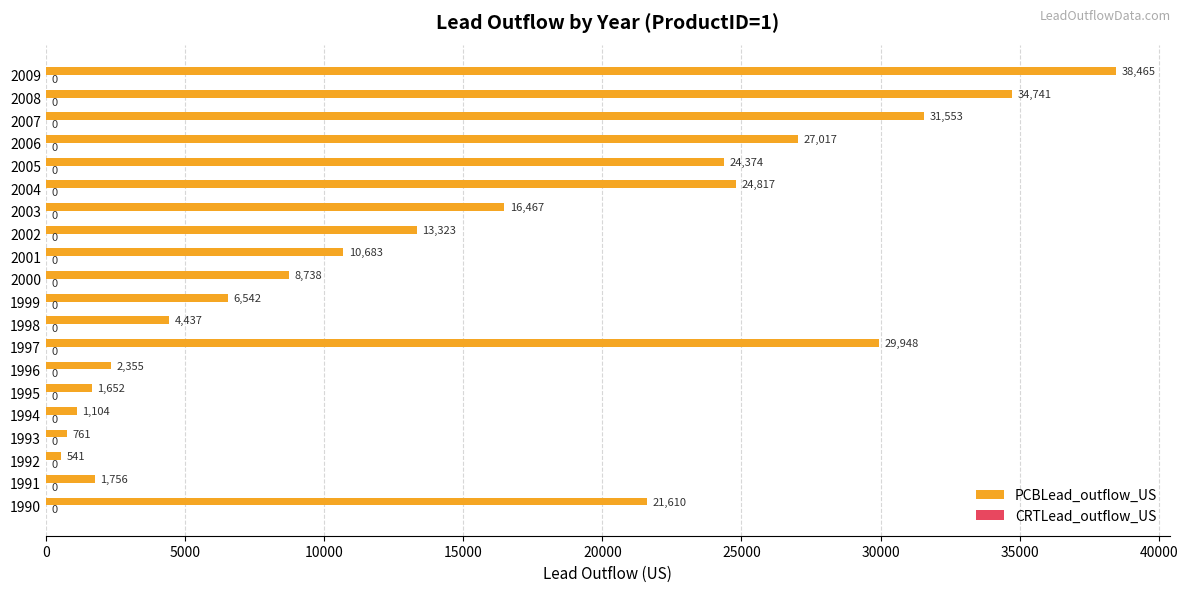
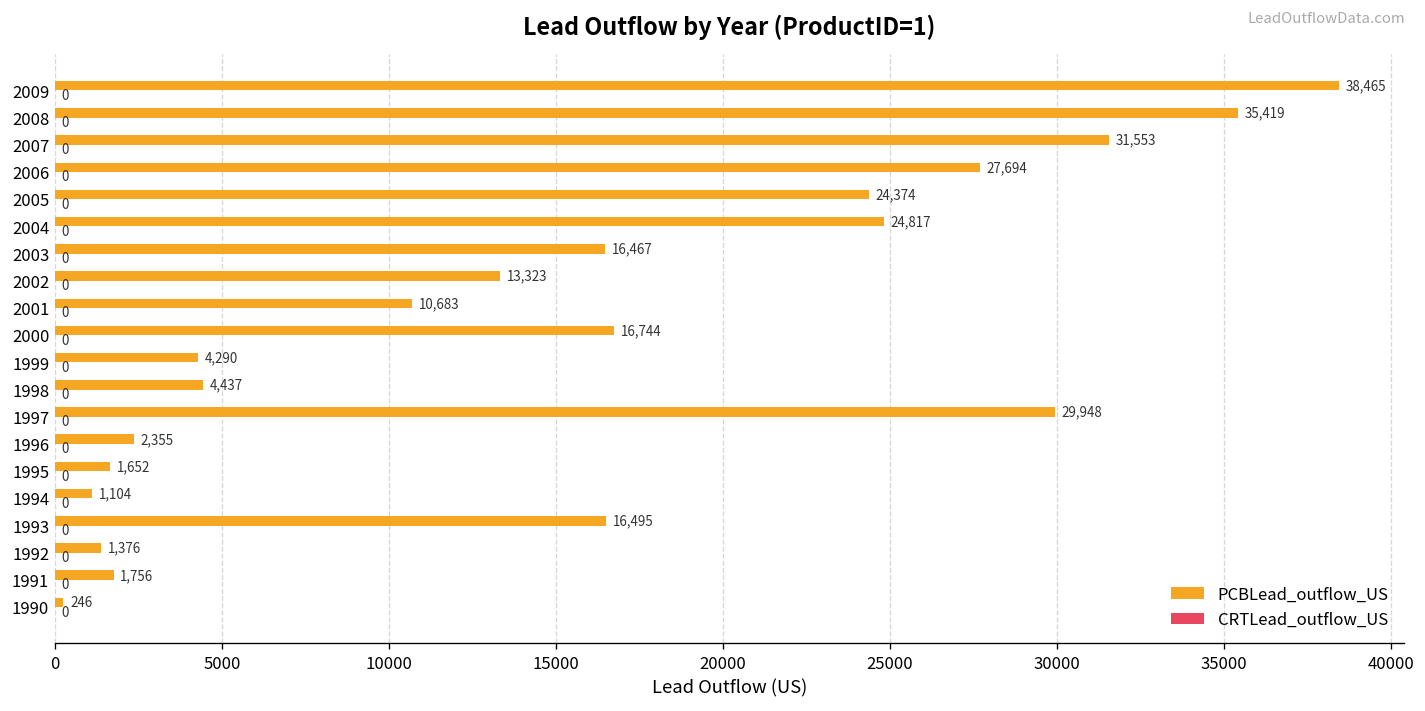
PCBLead_outflow_US, 2008: 34,741 -> 35,419
PCBLead_outflow_US, 2006: 27,017 -> 27,694
PCBLead_outflow_US, 2000: 8,738 -> 16,744
PCBLead_outflow_US, 1999: 6,542 -> 4,290
PCBLead_outflow_US, 1993: 761 -> 16,495
PCBLead_outflow_US, 1992: 541 -> 1,376
PCBLead_outflow_US, 1990: 21,610 -> 246
